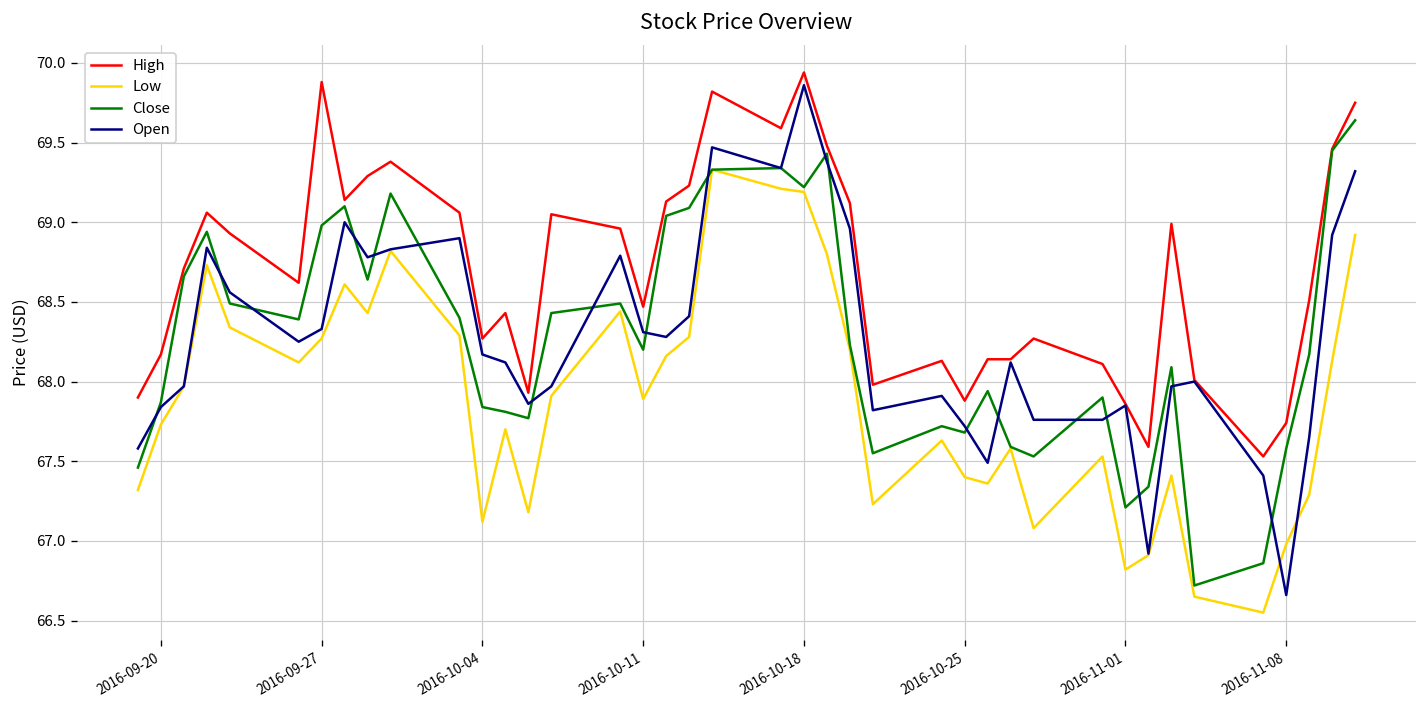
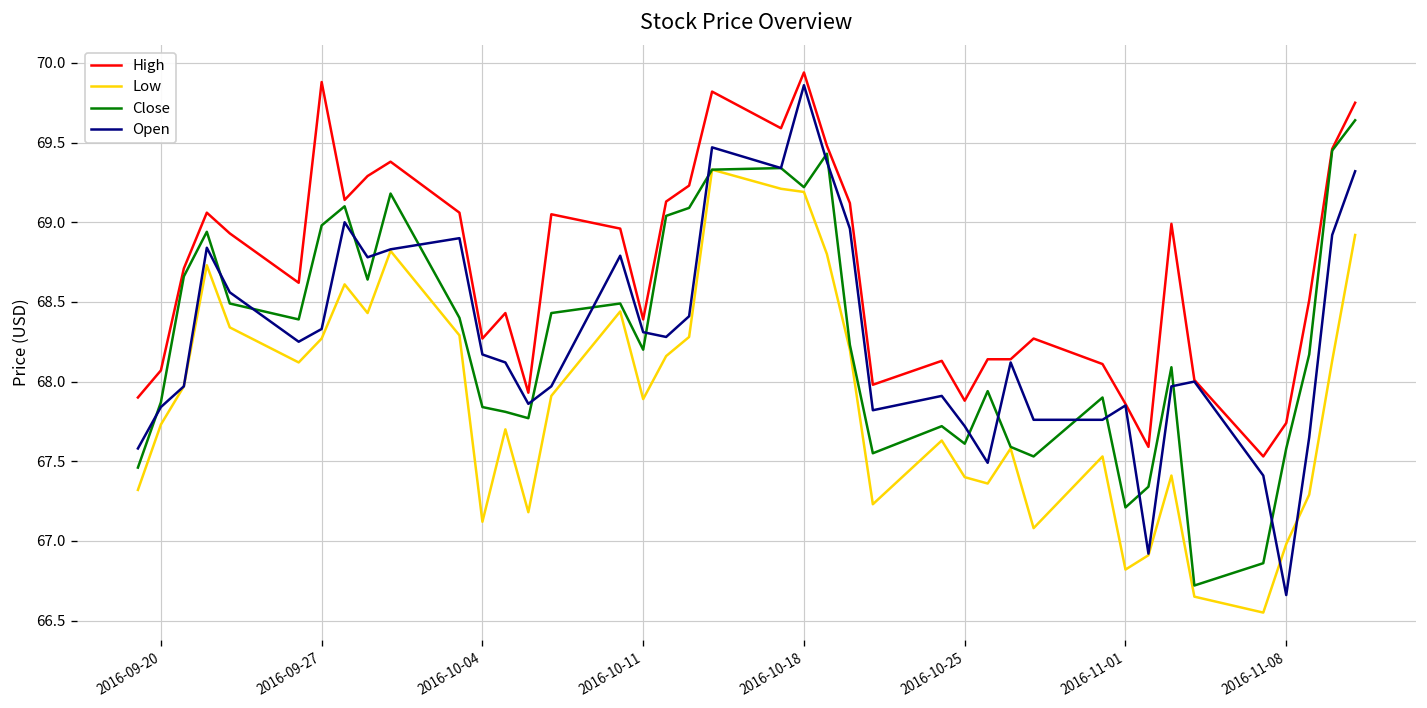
High, 2016-09-20: 68.17 -> 68.07
High, 2016-10-11: 68.47 -> 68.39
Close, 2016-10-25: 67.68 -> 67.61
